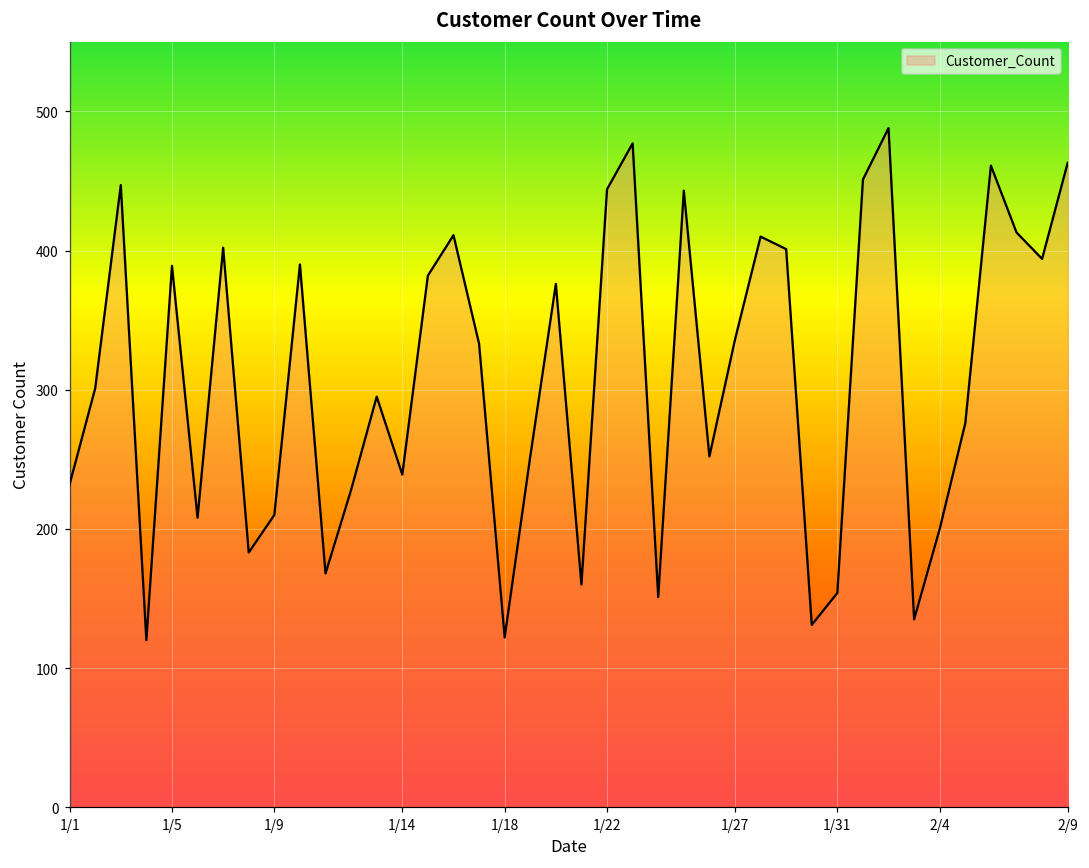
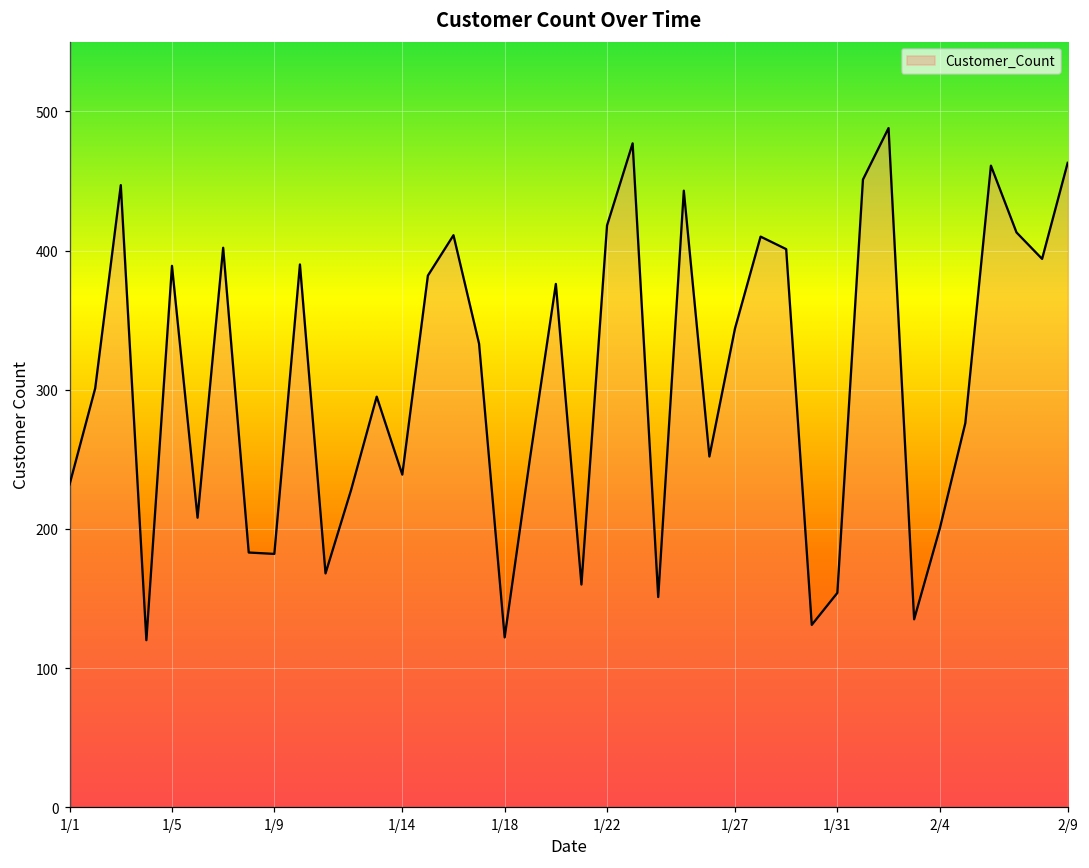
1/9: 210 -> 182
1/22: 444 -> 418
1/27: 336 -> 344
